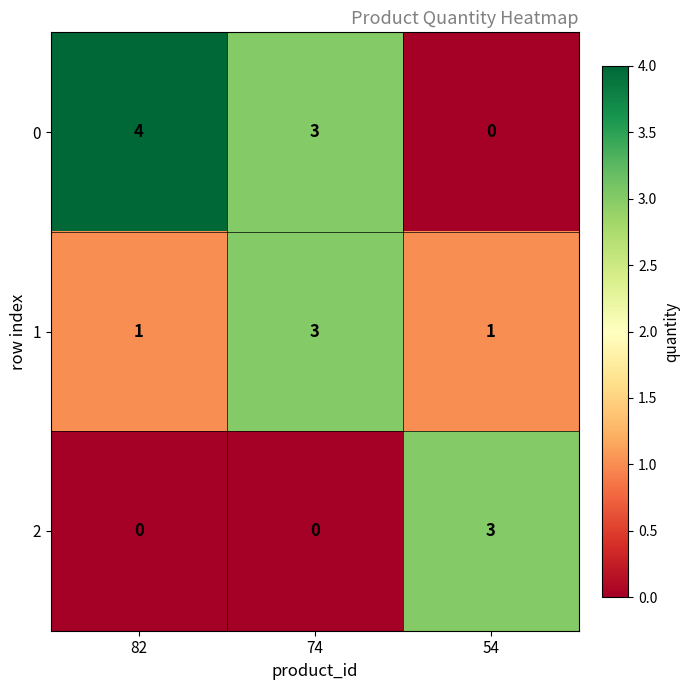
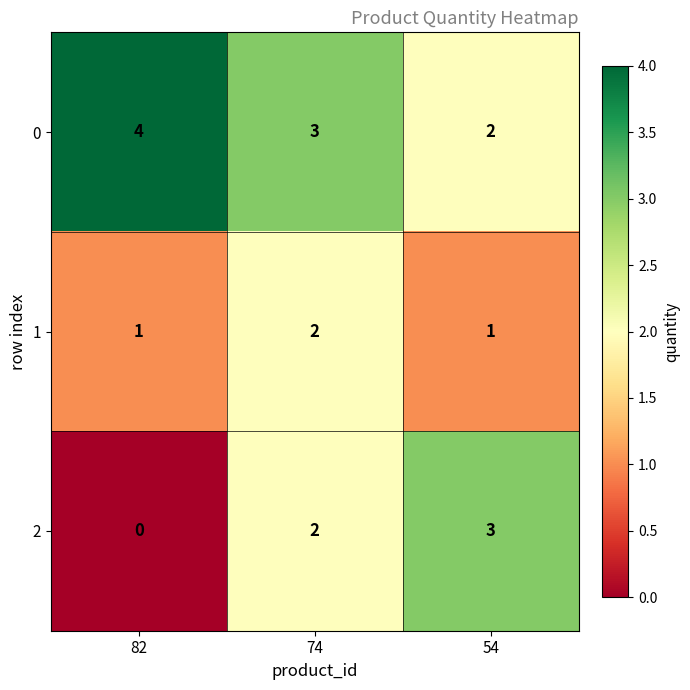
0, 54: 0 -> 2
1, 74: 3 -> 2
2, 74: 0 -> 2
